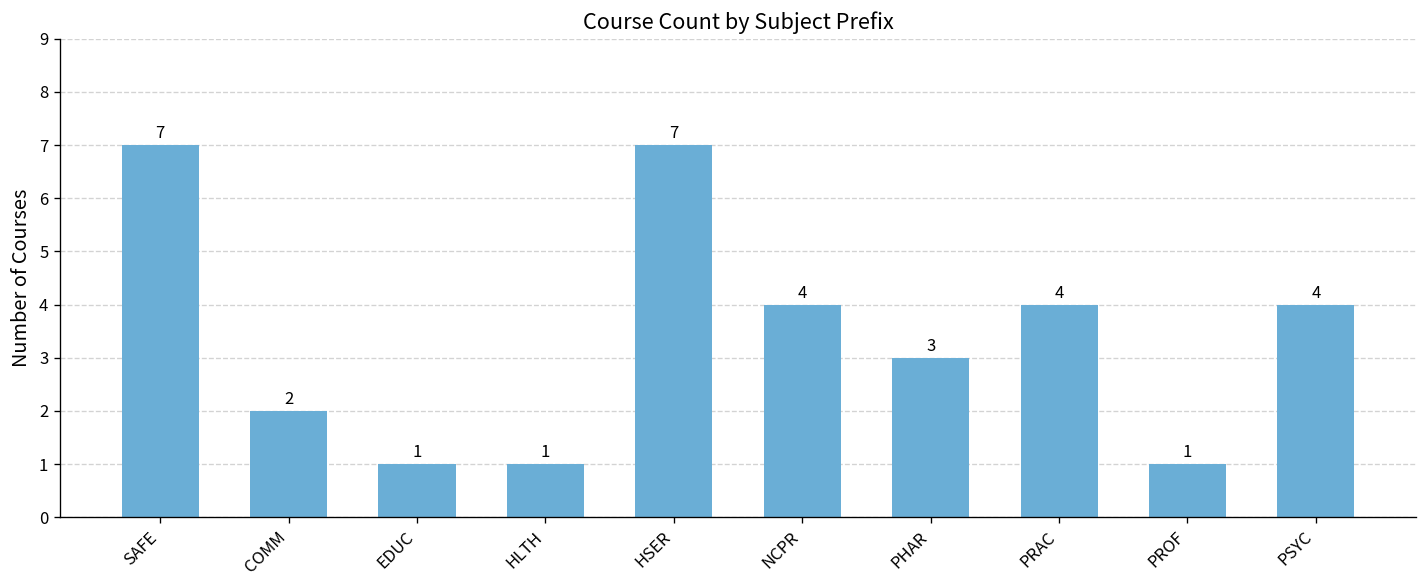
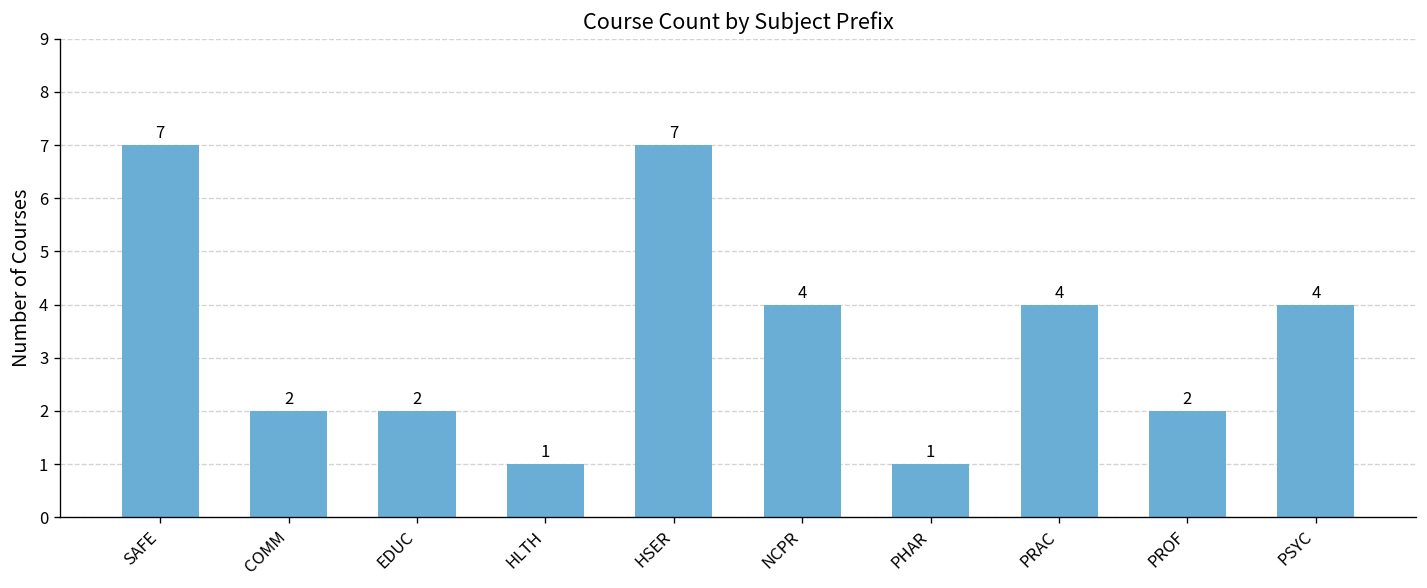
EDUC: 1 -> 2
PHAR: 3 -> 1
PROF: 1 -> 2
